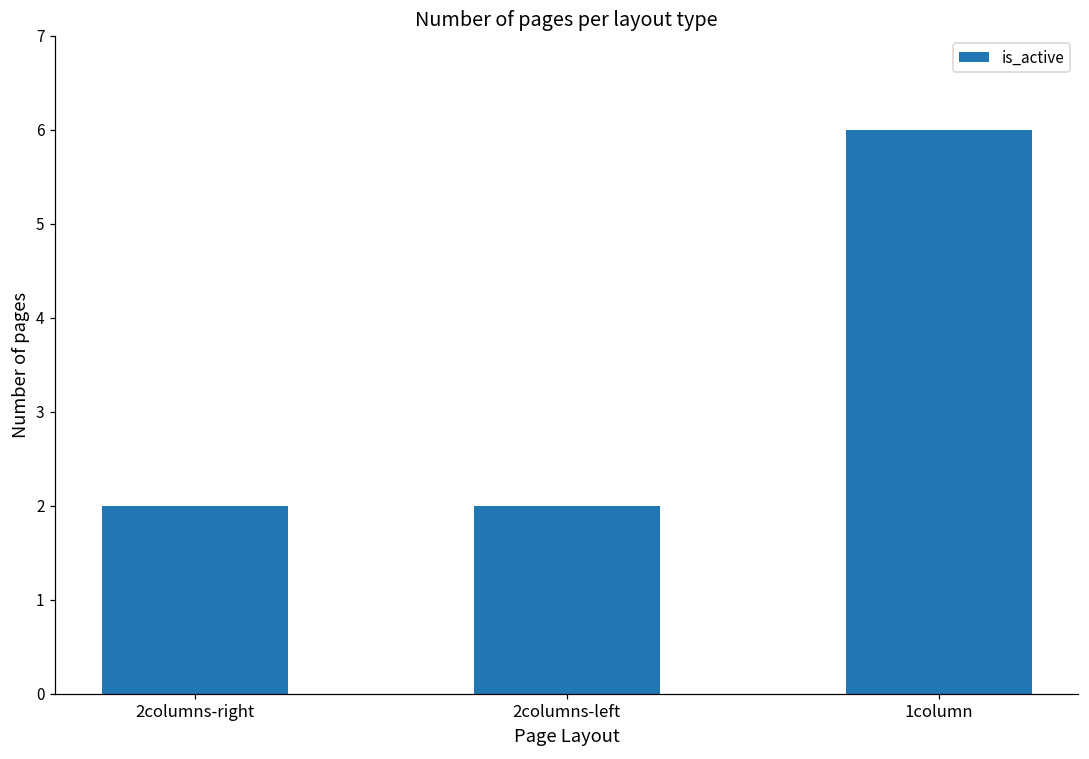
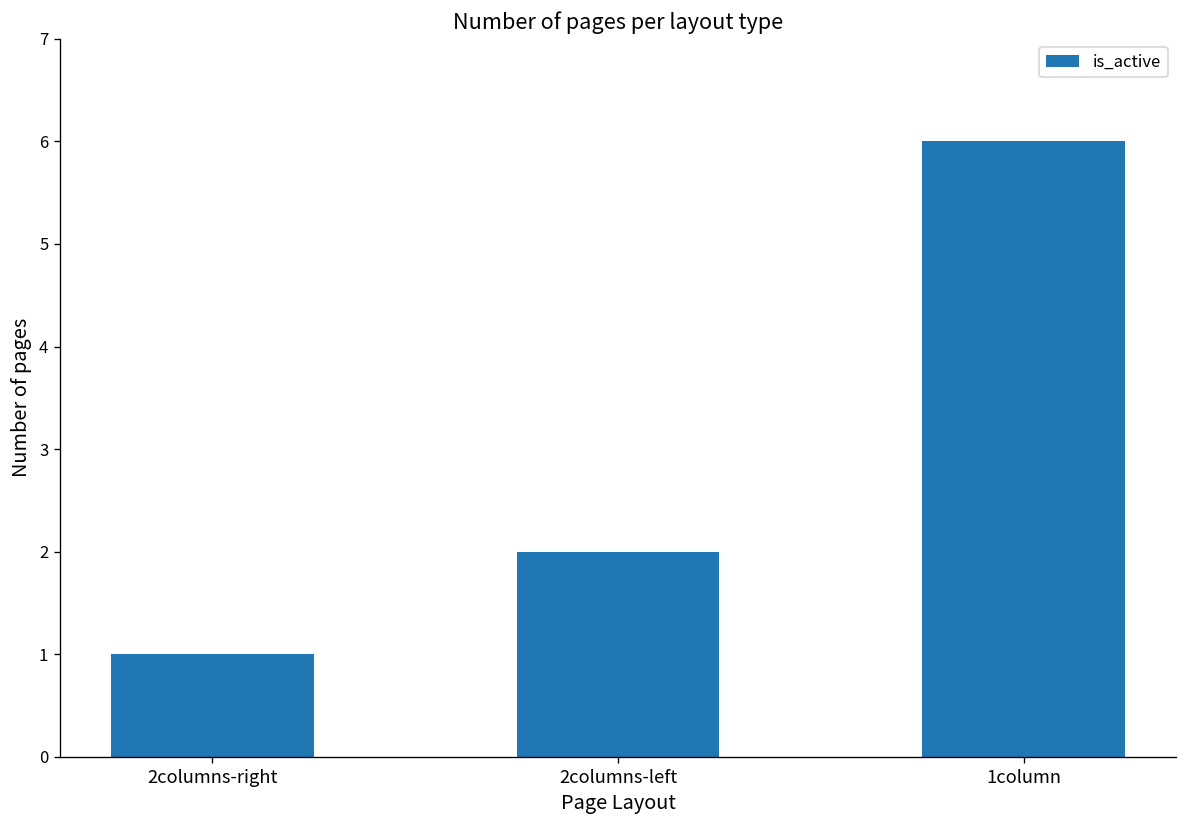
2columns-right: 2 -> 1
